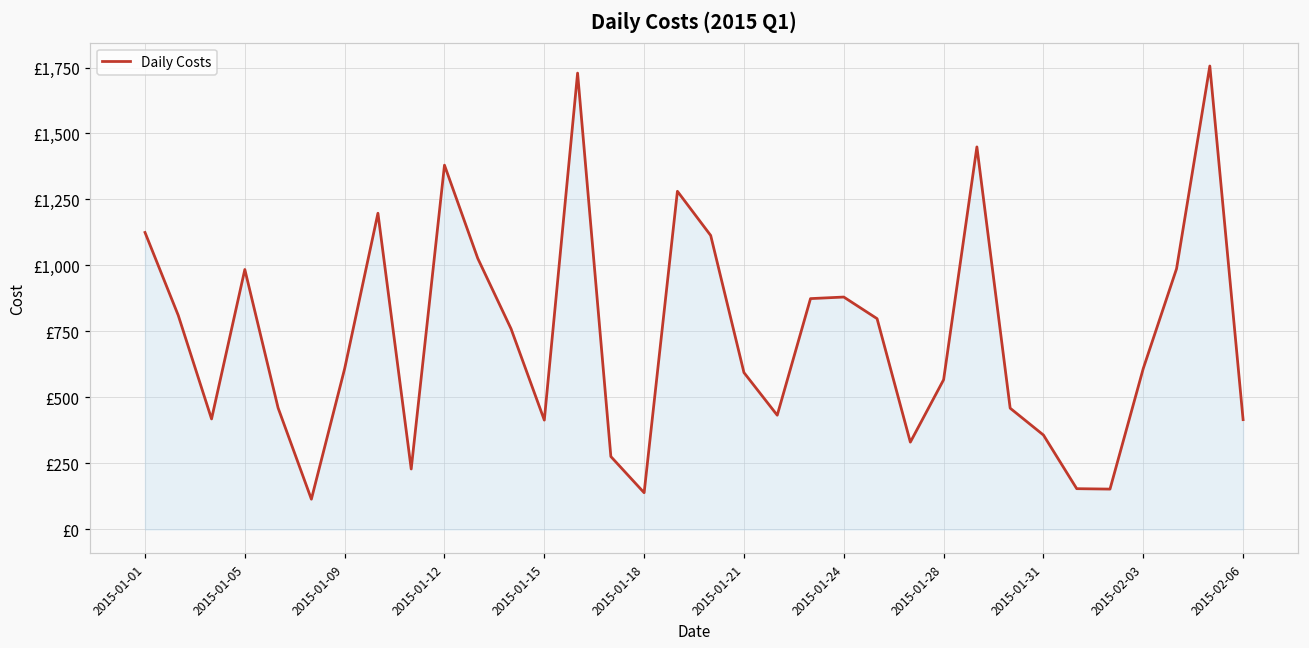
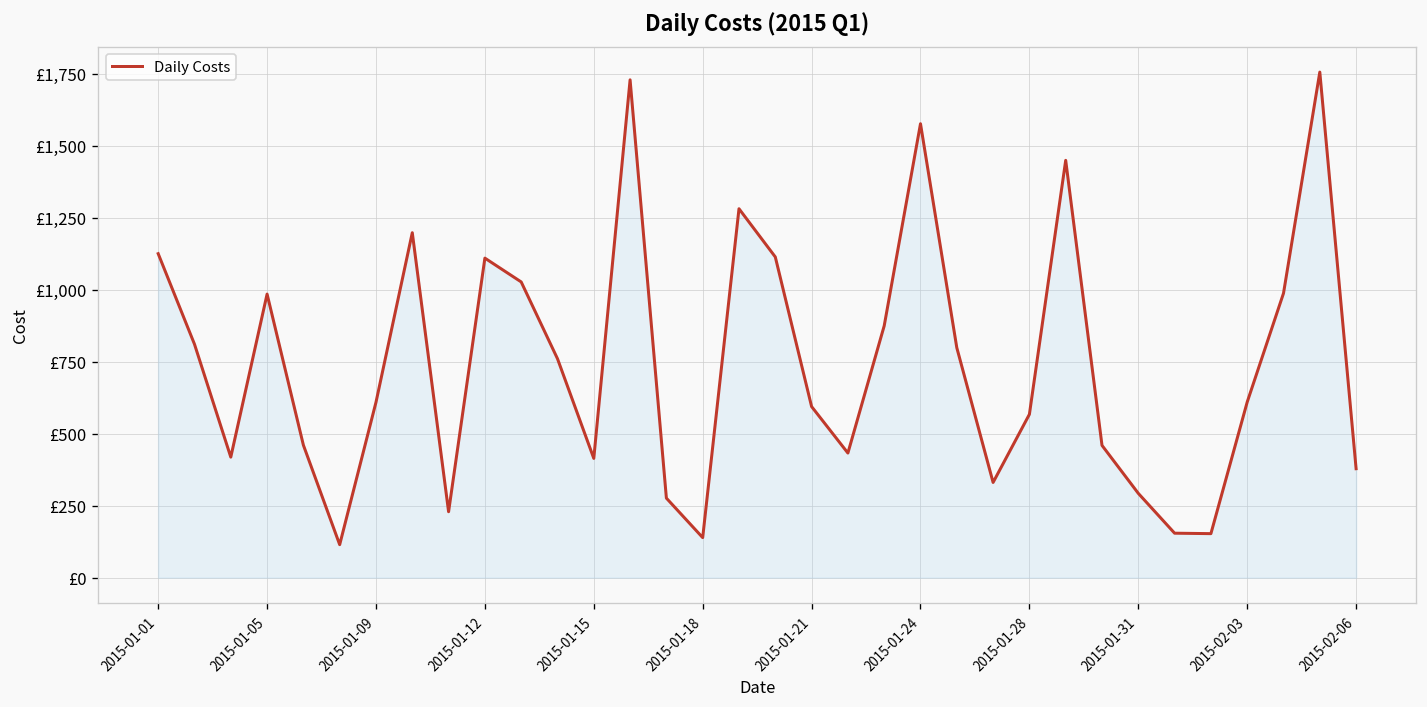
2015-01-12: £1,380 -> £1,110
2015-01-24: £880 -> £1,580
2015-01-31: £360 -> £290
2015-02-06: £420 -> £380
